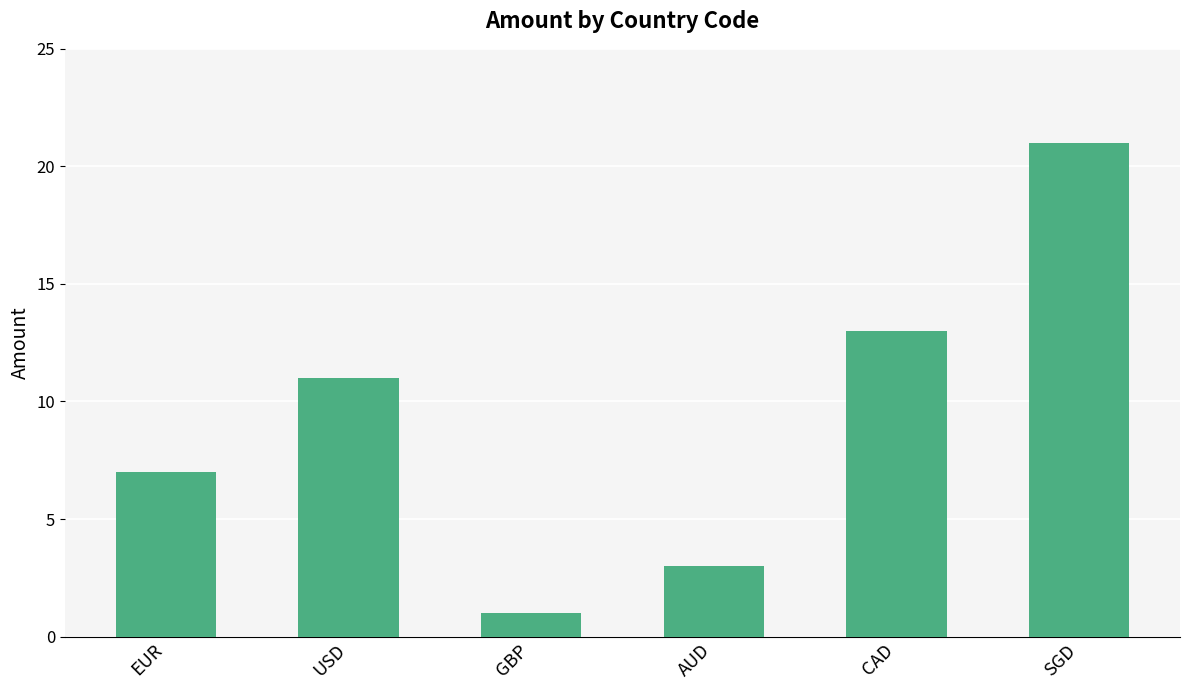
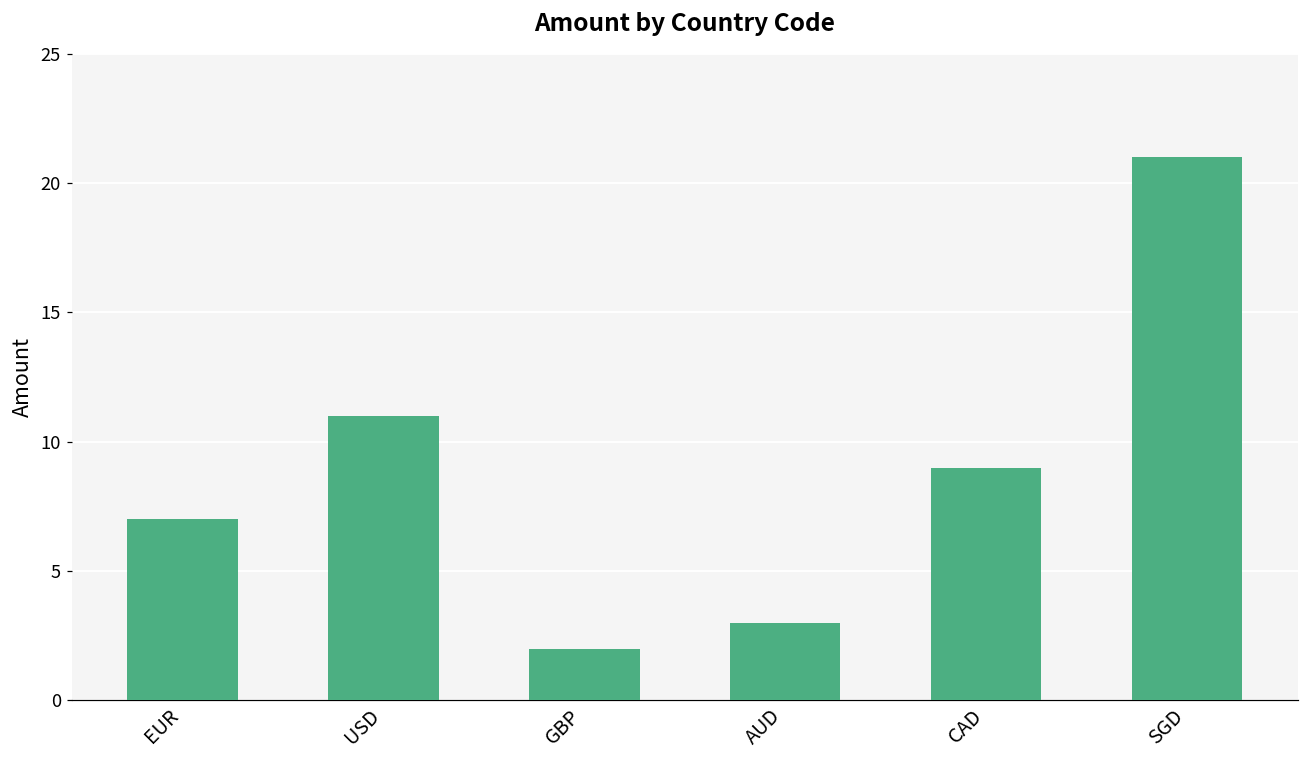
GBP: 1 -> 2
CAD: 13 -> 9
